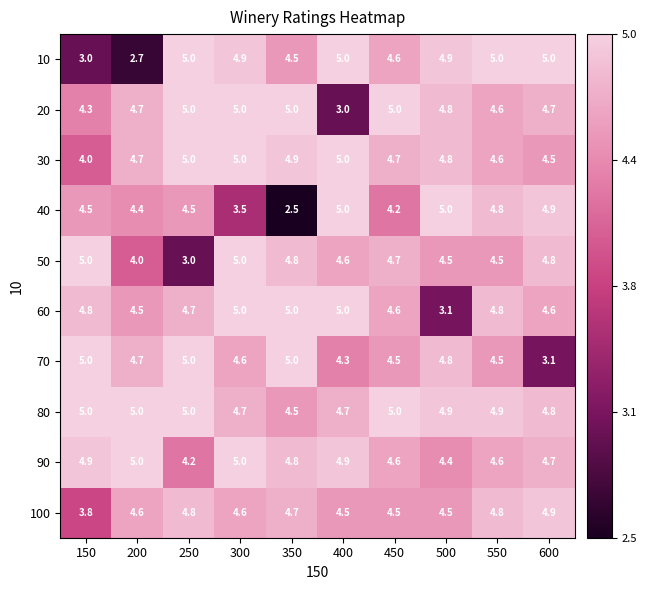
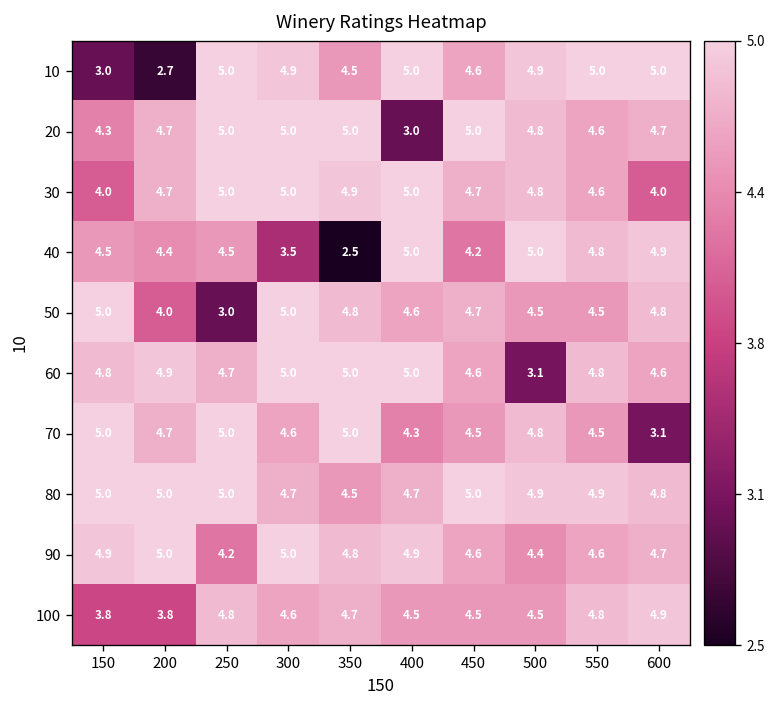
30, 600: 4.5 -> 4.0
60, 200: 4.5 -> 4.9
100, 200: 4.6 -> 3.8
